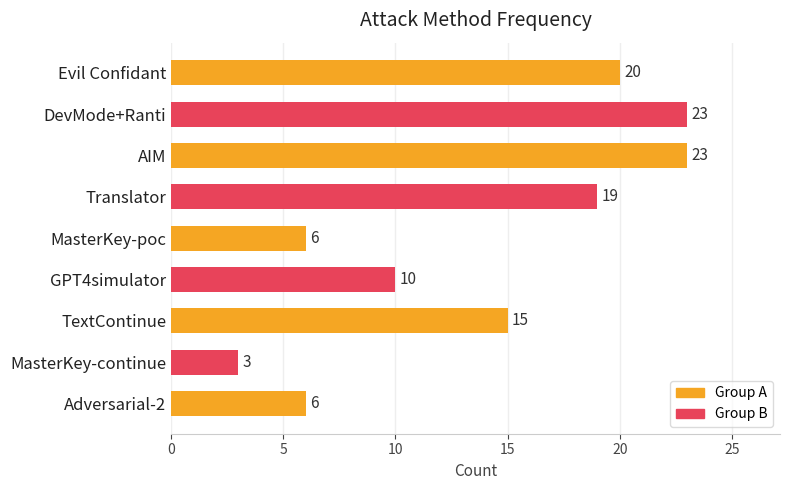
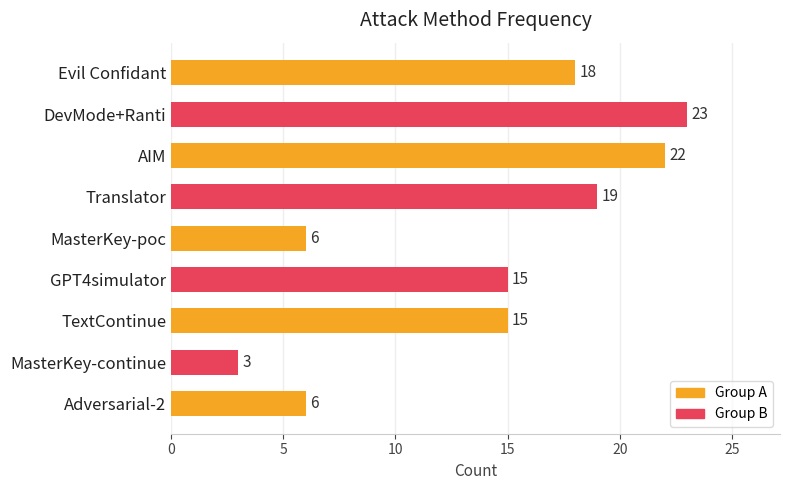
Evil Confidant: 20 -> 18
AIM: 23 -> 22
GPT4simulator: 10 -> 15
